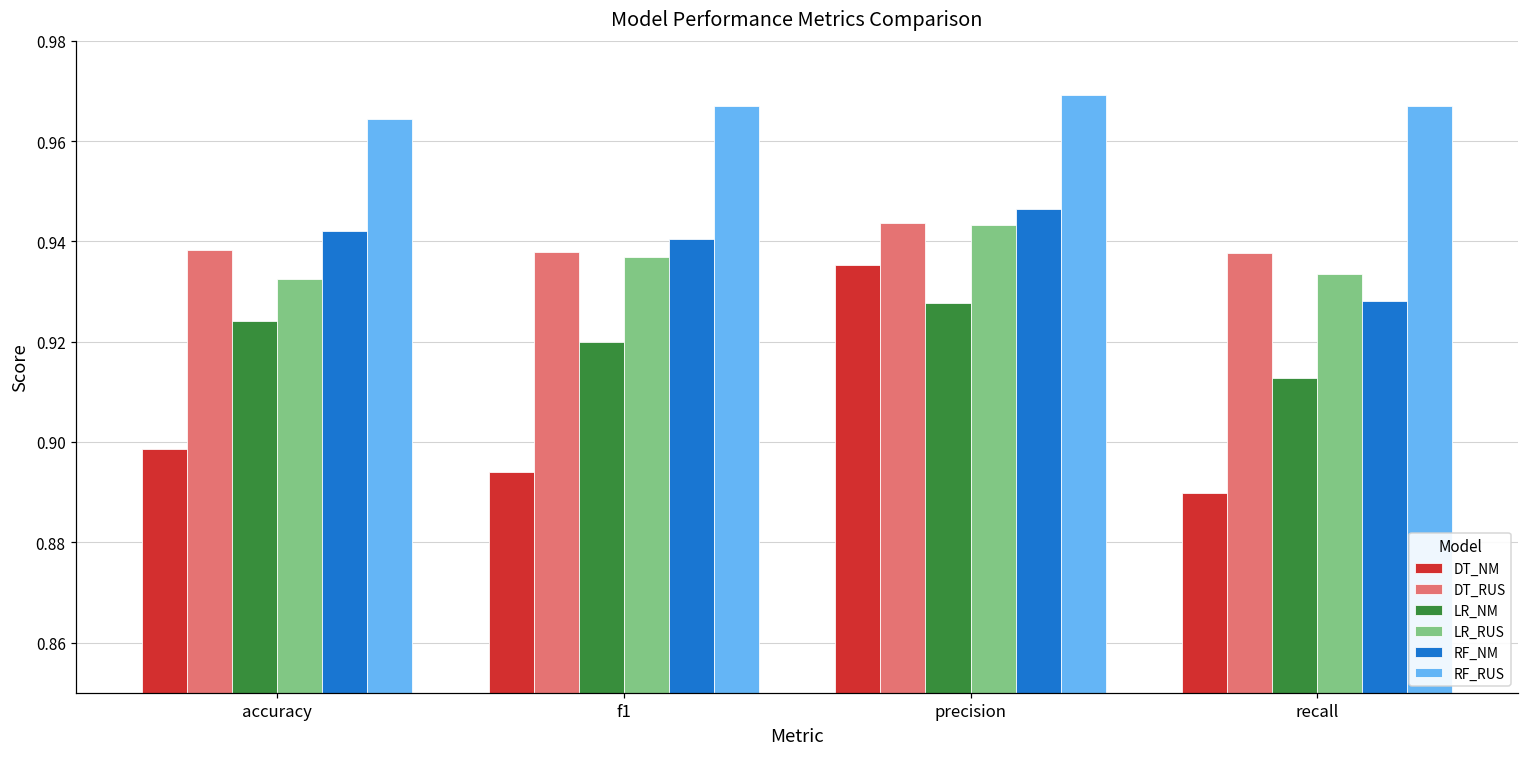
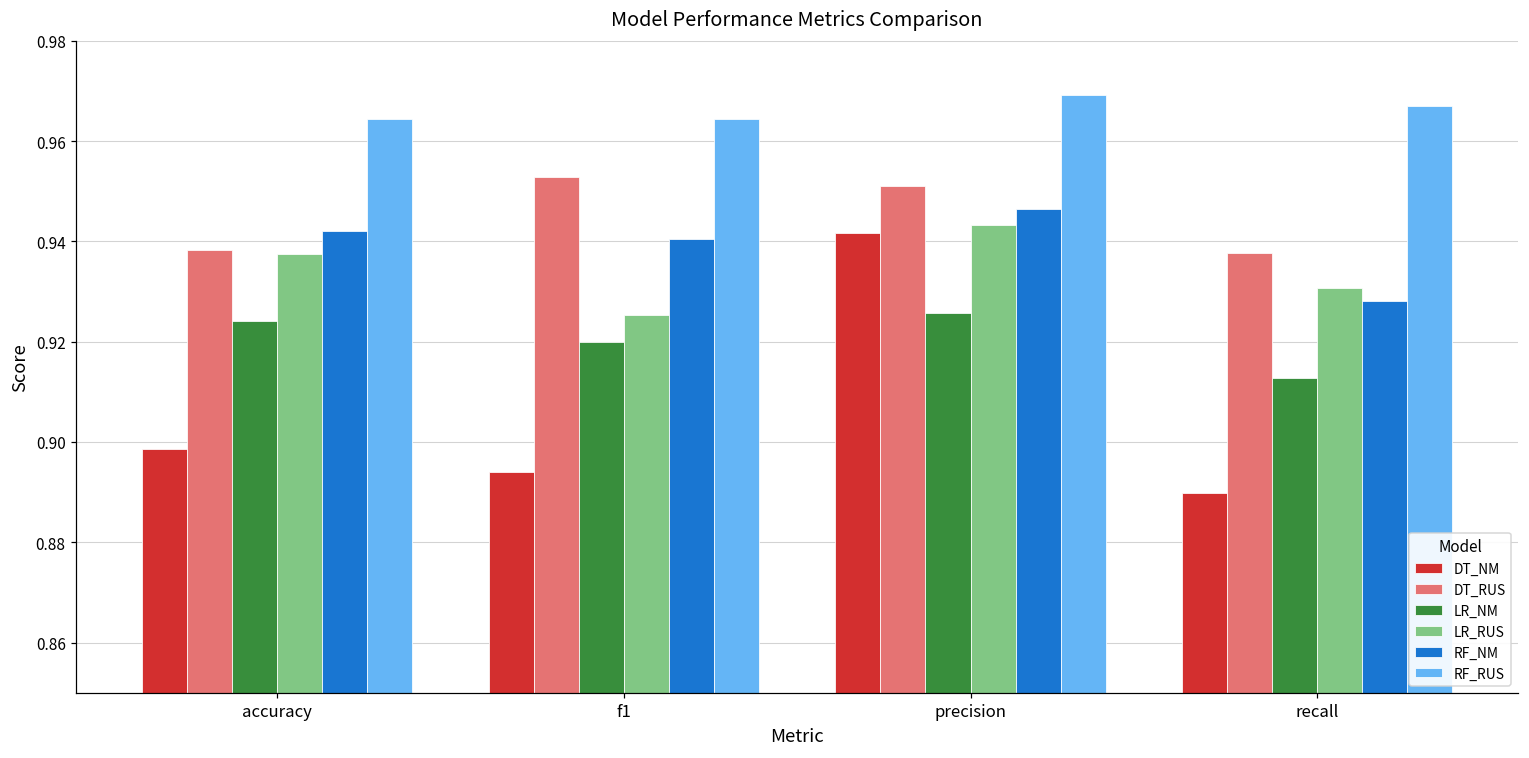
LR_RUS, accuracy: 0.932 -> 0.937
DT_RUS, f1: 0.938 -> 0.953
LR_RUS, f1: 0.937 -> 0.925
RF_RUS, f1: 0.967 -> 0.964
DT_NM, precision: 0.935 -> 0.942
DT_RUS, precision: 0.944 -> 0.951
LR_NM, precision: 0.928 -> 0.926
LR_RUS, recall: 0.933 -> 0.931
